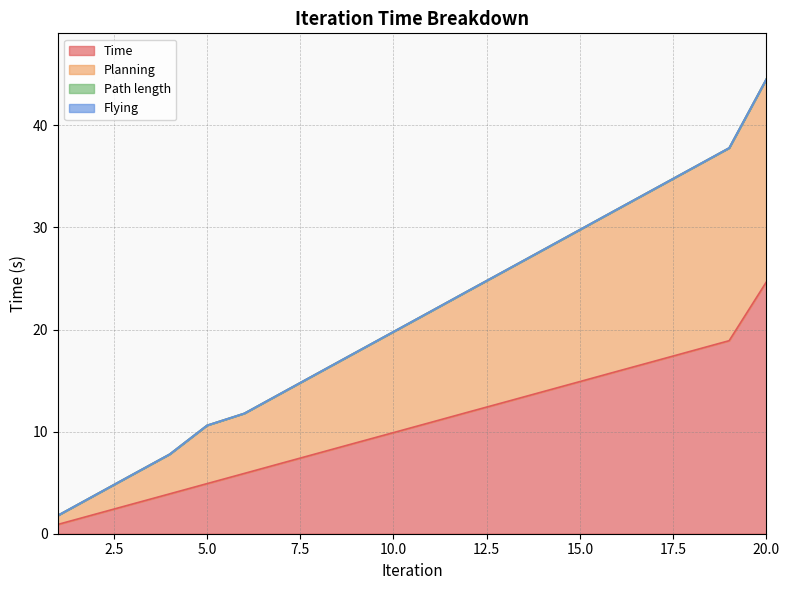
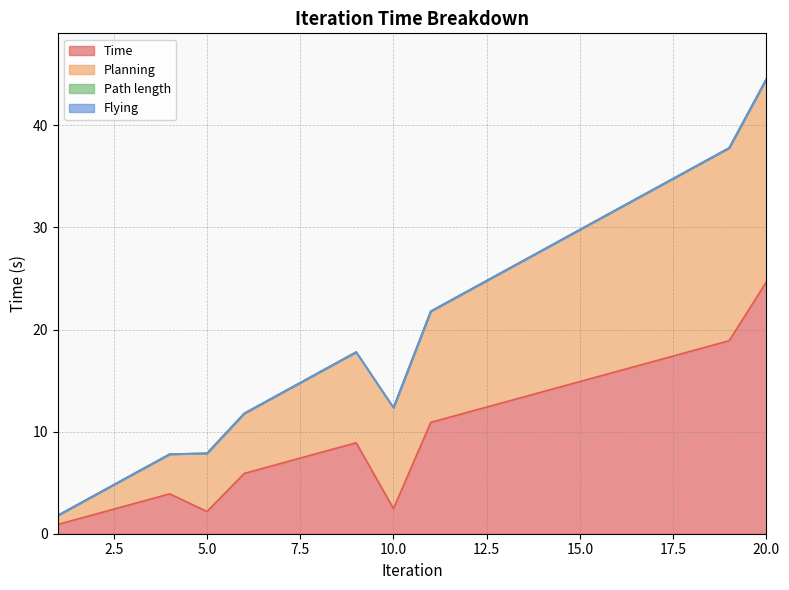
Time, 5.0: 4.9 -> 2.2
Time, 10.0: 9.9 -> 2.5
